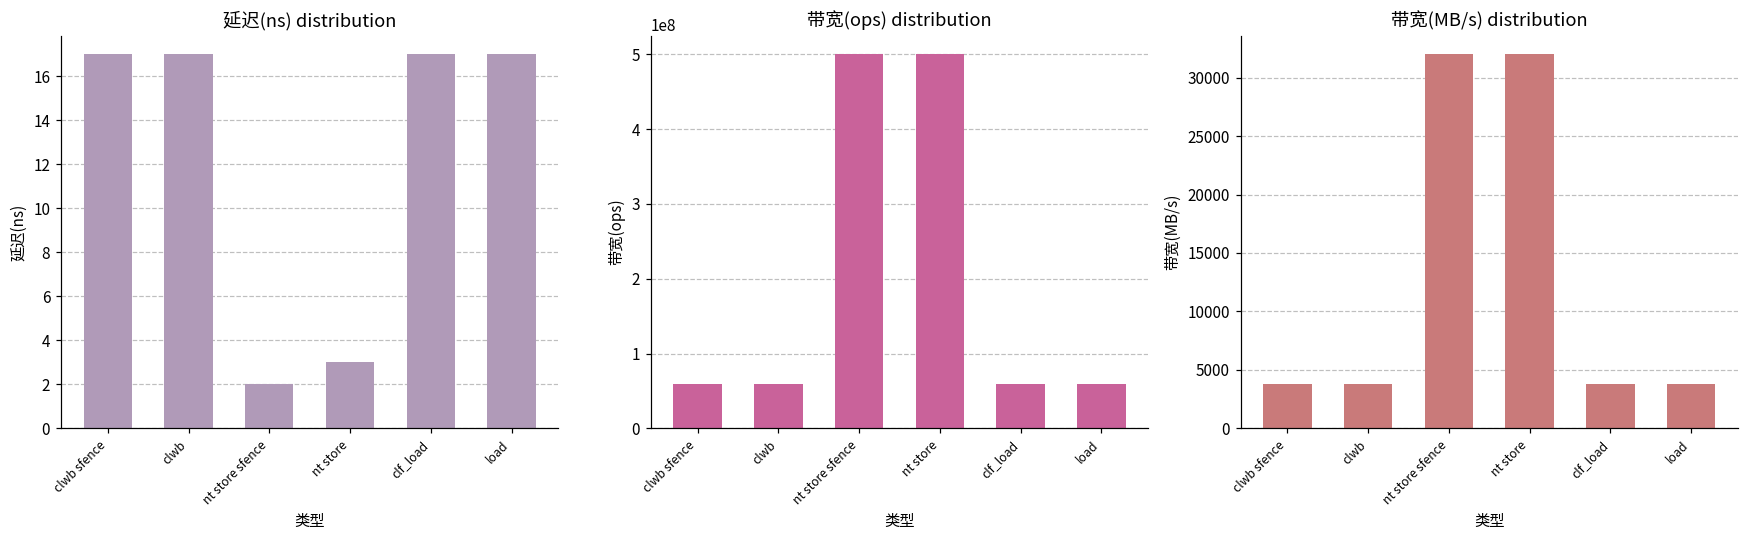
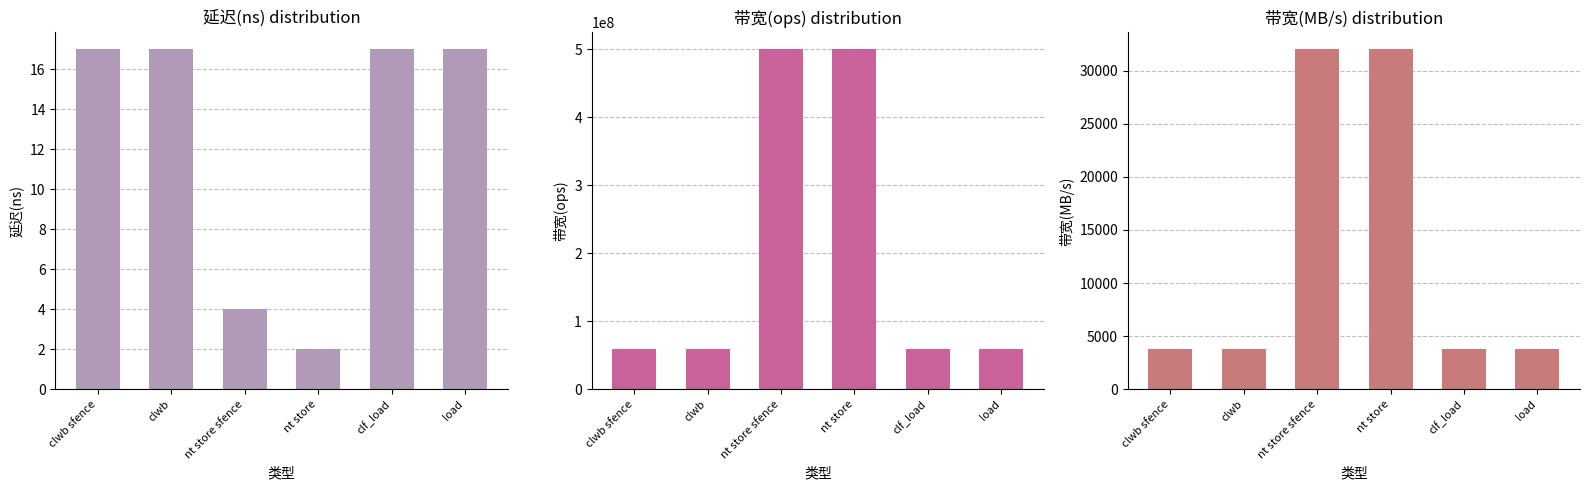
延迟(ns) distribution, nt store sfence: 2 -> 4
延迟(ns) distribution, nt store: 3 -> 2
